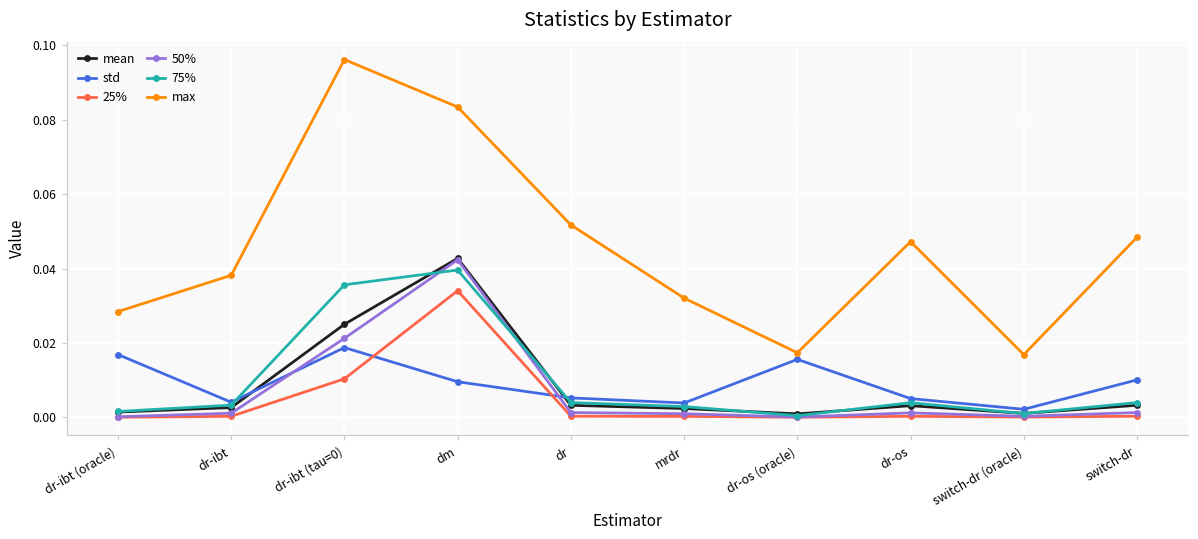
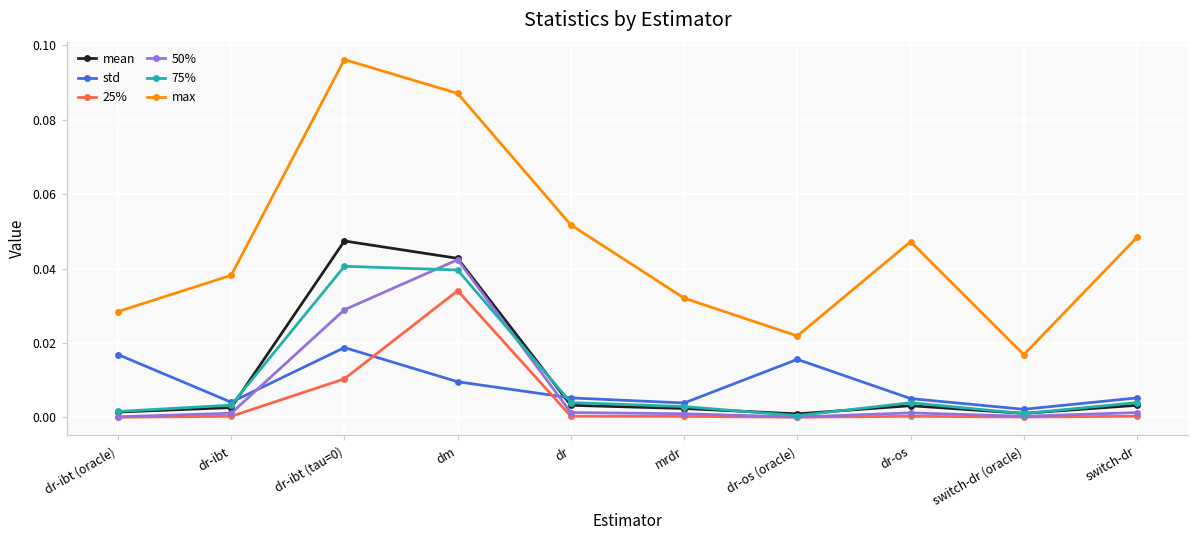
mean, dr-ibt (tau=0): 0.025 -> 0.047
50%, dr-ibt (tau=0): 0.021 -> 0.029
75%, dr-ibt (tau=0): 0.036 -> 0.041
max, dm: 0.083 -> 0.087
max, dr-os (oracle): 0.017 -> 0.022
std, switch-dr: 0.010 -> 0.005
